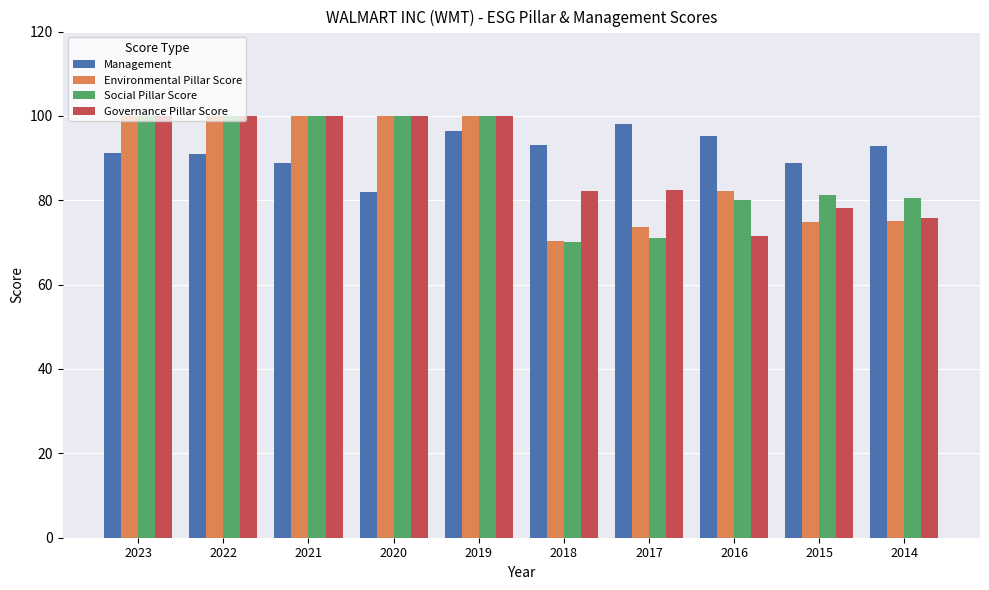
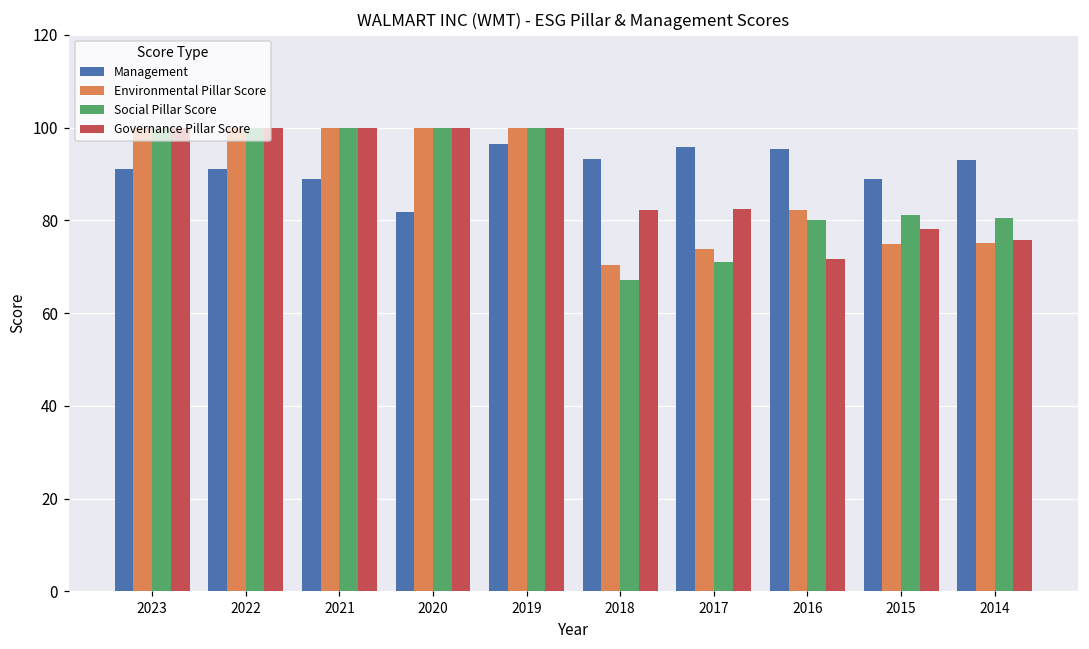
Social Pillar Score, 2018: 70 -> 67
Management, 2017: 98 -> 96
